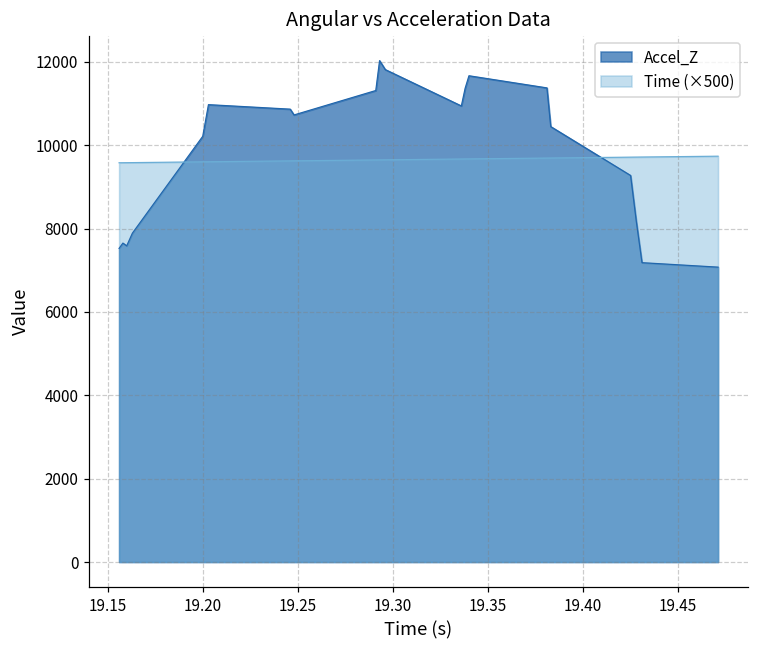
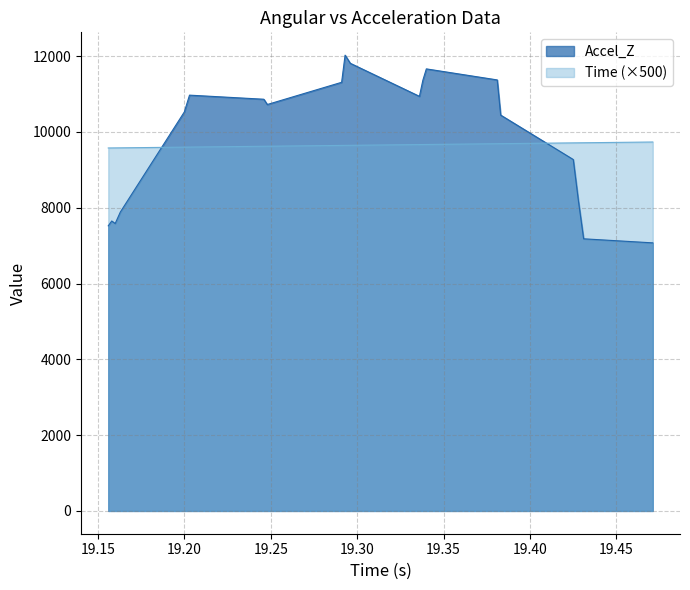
Accel_Z, 19.20: 10200 -> 10500
